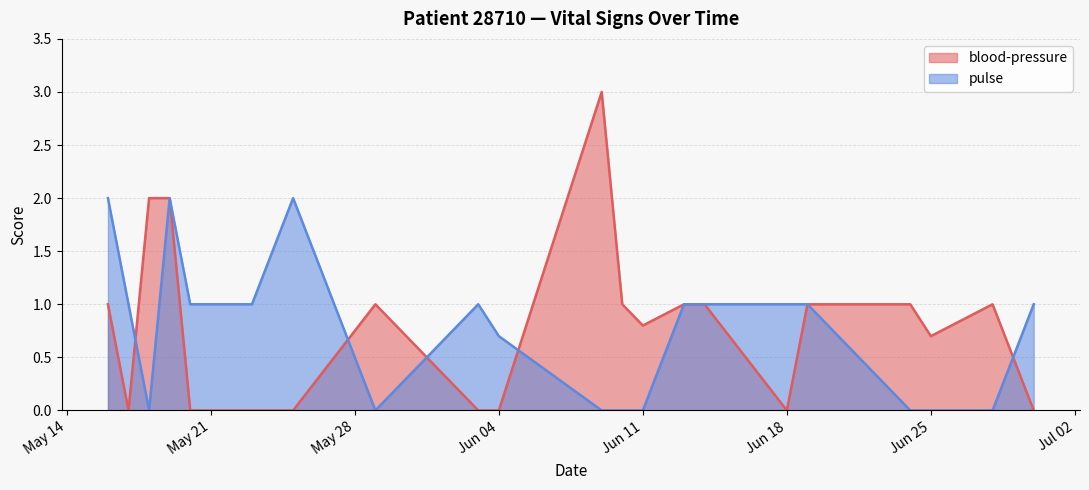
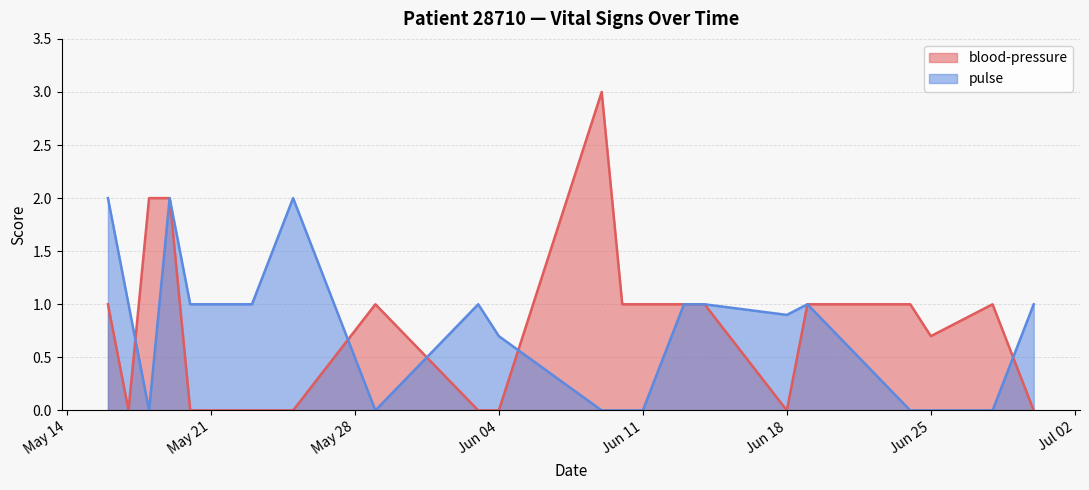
blood-pressure, Jun 11: 0.8 -> 1.0
pulse, Jun 18: 1.0 -> 0.9
